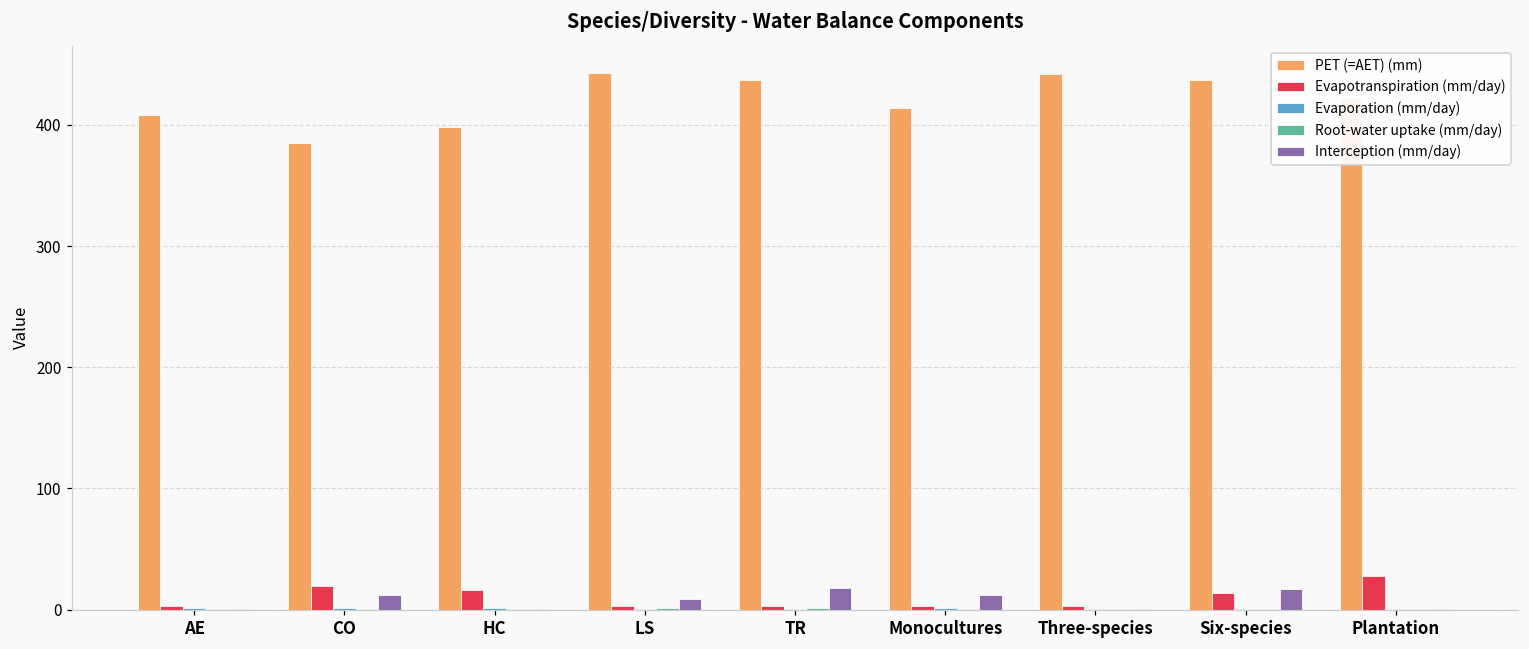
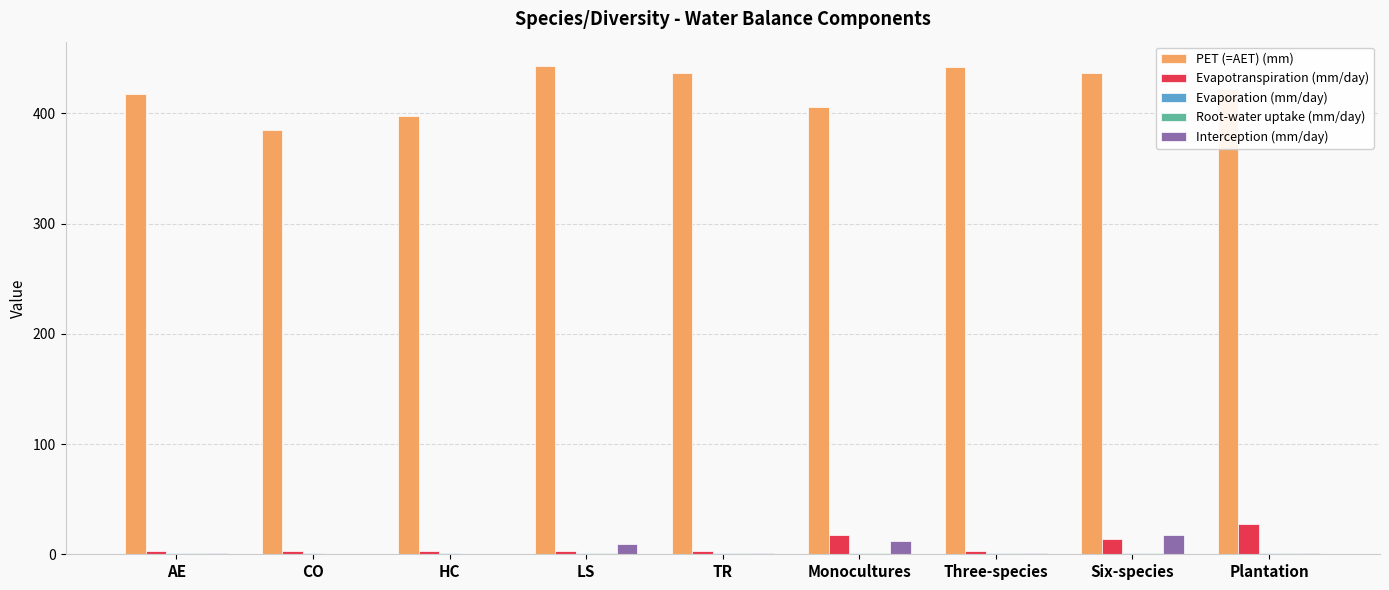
PET (=AET) (mm), AE: 408 -> 418
Evapotranspiration (mm/day), CO: 20 -> 3
Interception (mm/day), CO: 12 -> 1
Evapotranspiration (mm/day), HC: 16 -> 3
Interception (mm/day), TR: 18 -> 1
PET (=AET) (mm), Monocultures: 414 -> 406
Evapotranspiration (mm/day), Monocultures: 3 -> 17
